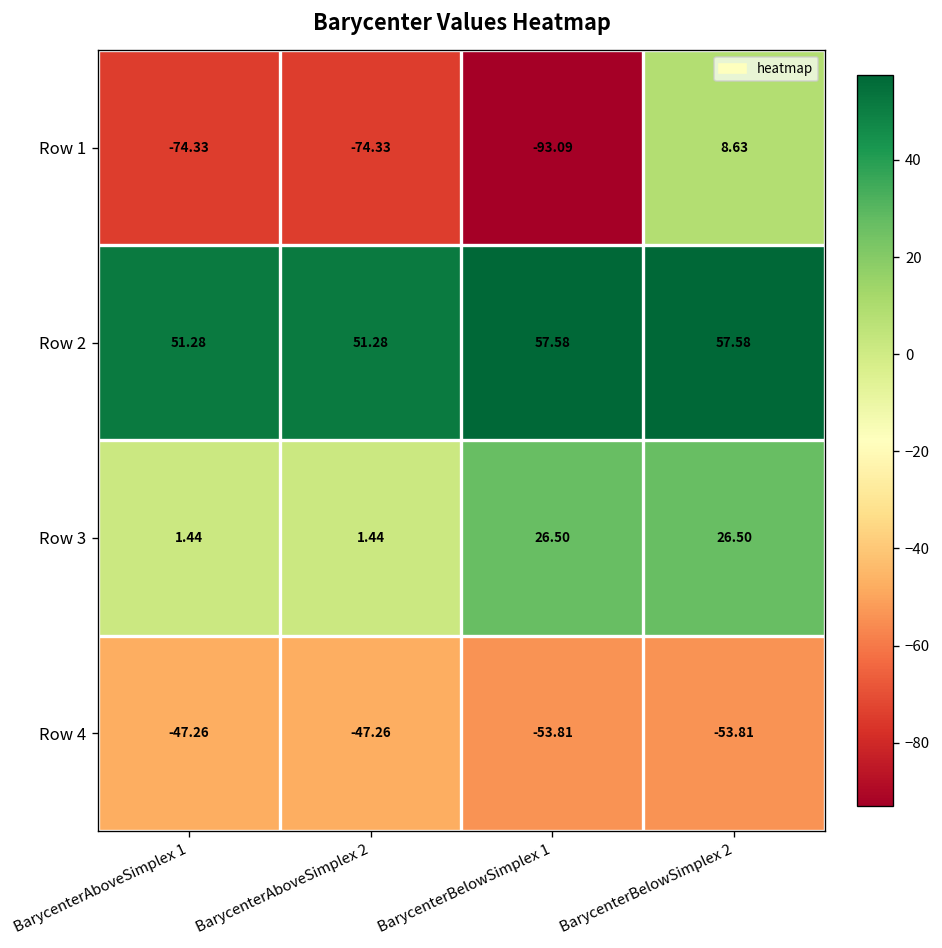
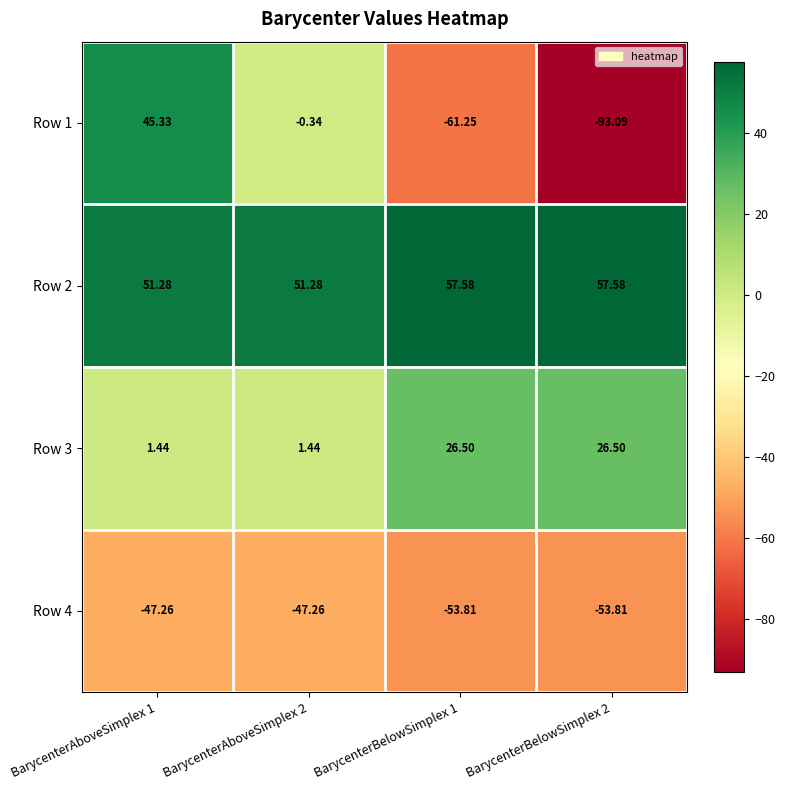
Row 1, BarycenterAboveSimplex 1: -74.33 -> 45.33
Row 1, BarycenterAboveSimplex 2: -74.33 -> -0.34
Row 1, BarycenterBelowSimplex 1: -93.09 -> -61.25
Row 1, BarycenterBelowSimplex 2: 8.63 -> -93.09
